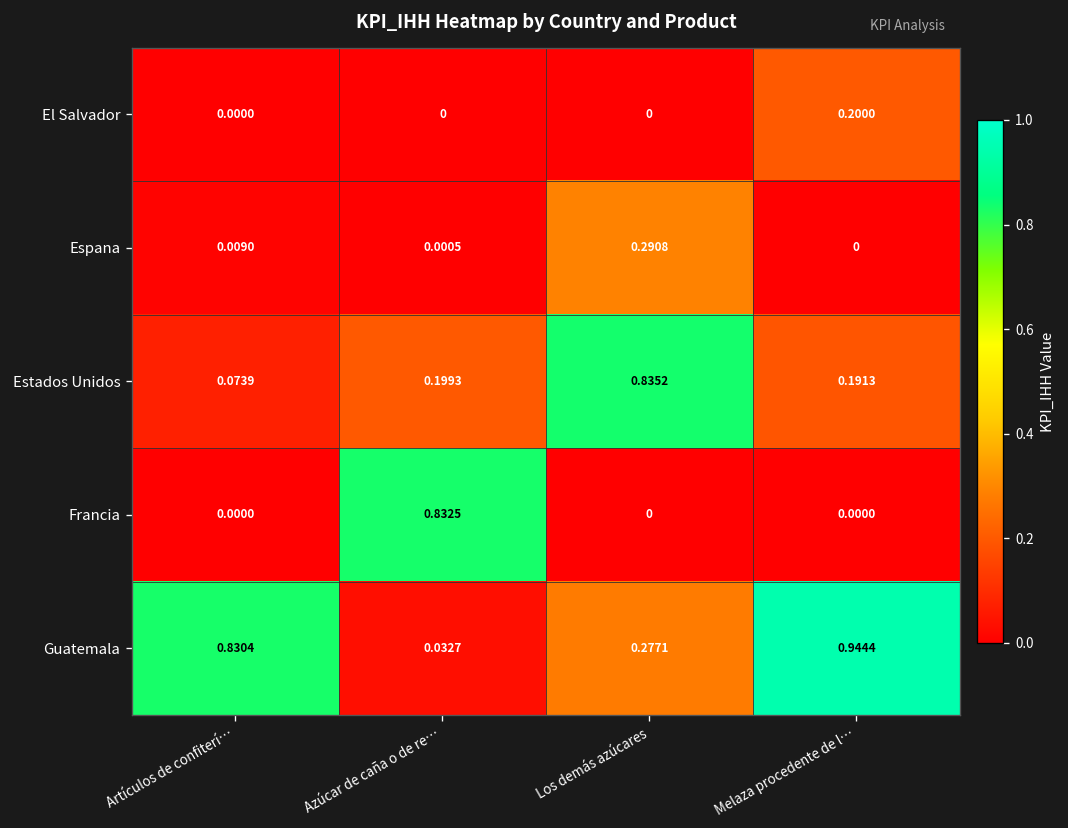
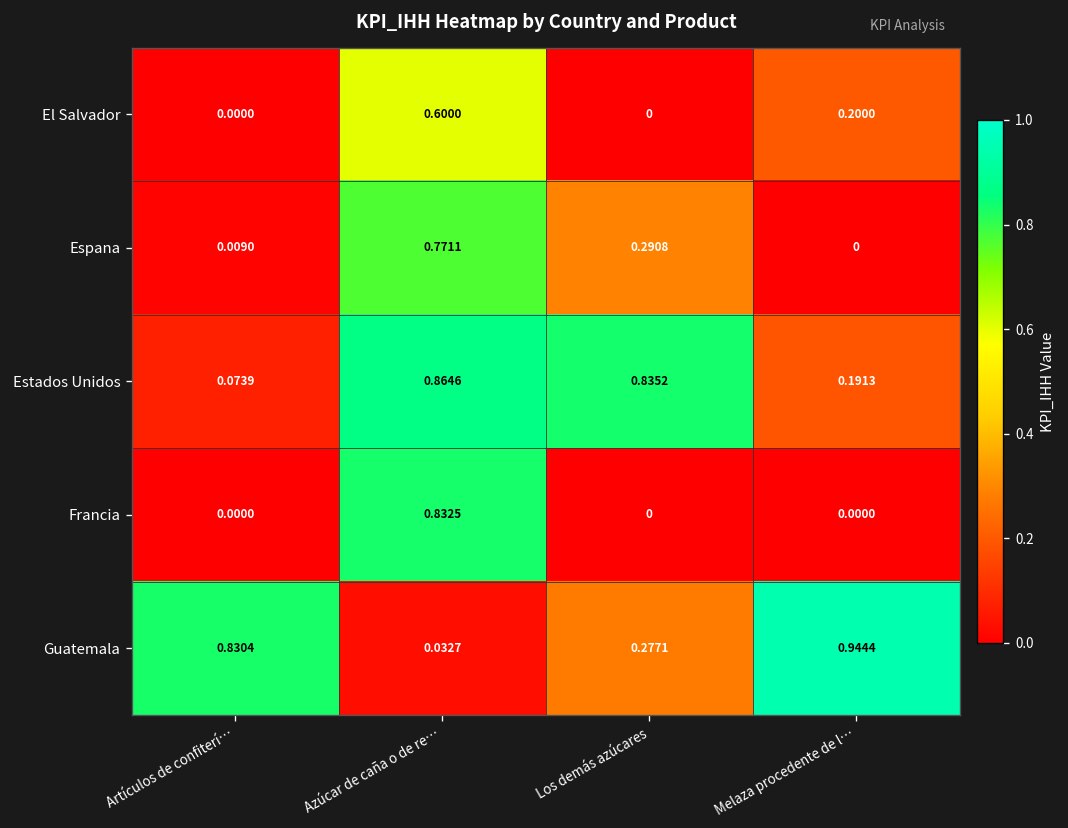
El Salvador, Azúcar de caña o de re…: 0 -> 0.6000
Espana, Azúcar de caña o de re…: 0.0005 -> 0.7711
Estados Unidos, Azúcar de caña o de re…: 0.1993 -> 0.8646
